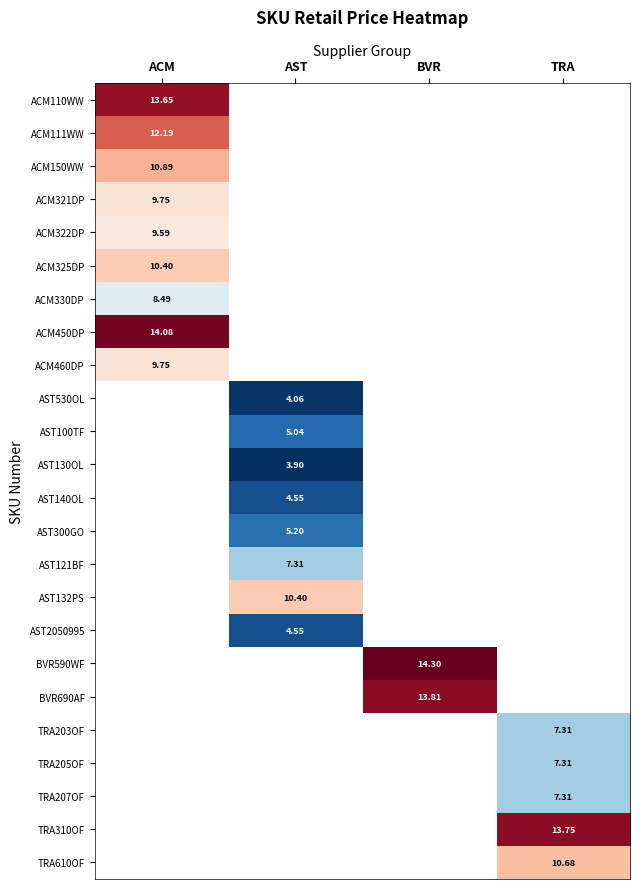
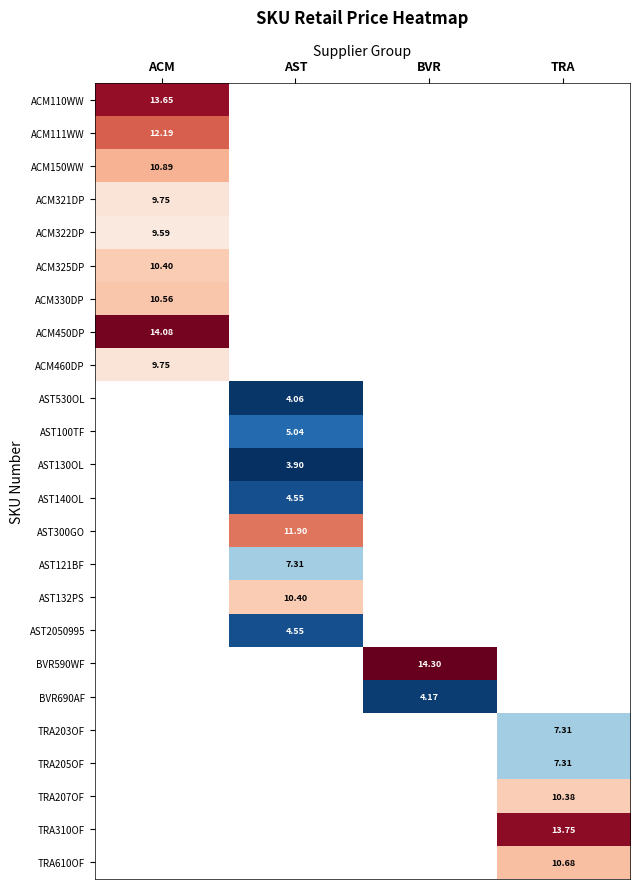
ACM330DP, ACM: 8.49 -> 10.56
AST300GO, AST: 5.20 -> 11.90
BVR690AF, BVR: 13.81 -> 4.17
TRA207OF, TRA: 7.31 -> 10.38
